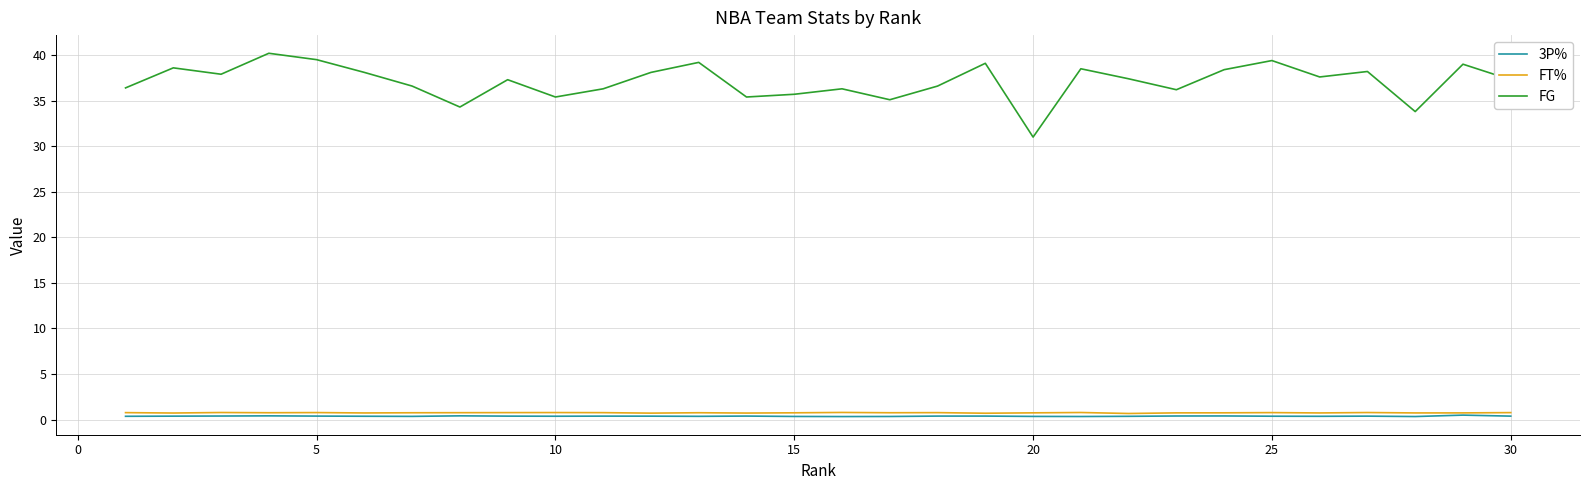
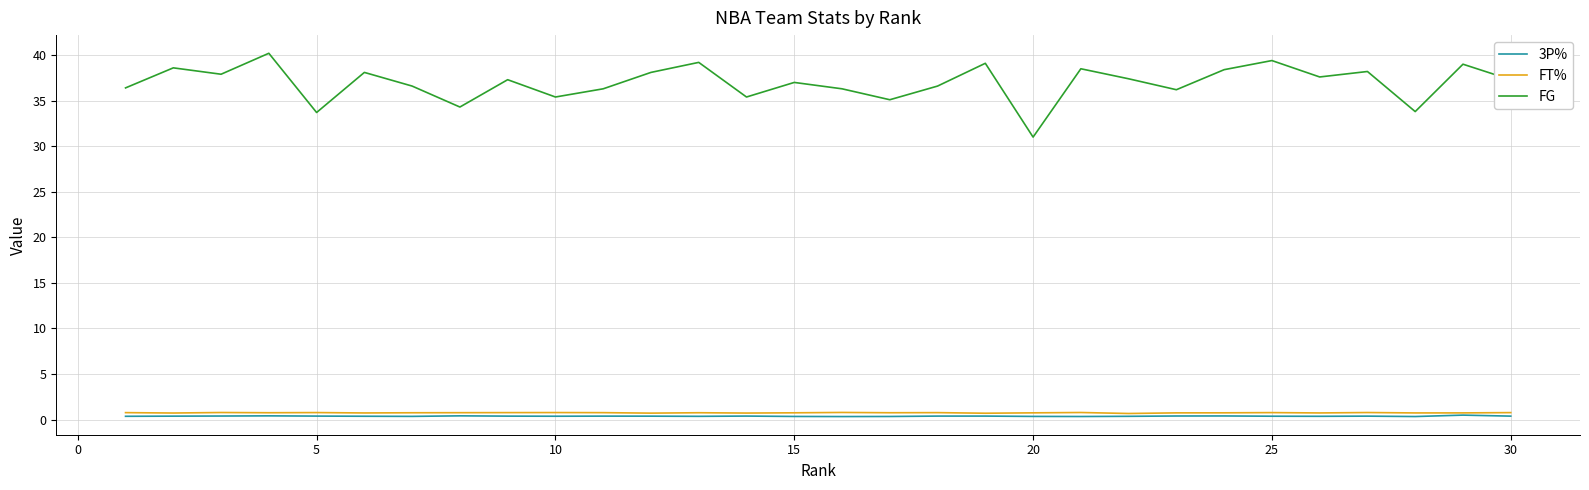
FG, 5: 40 -> 34
FG, 15: 36 -> 37
